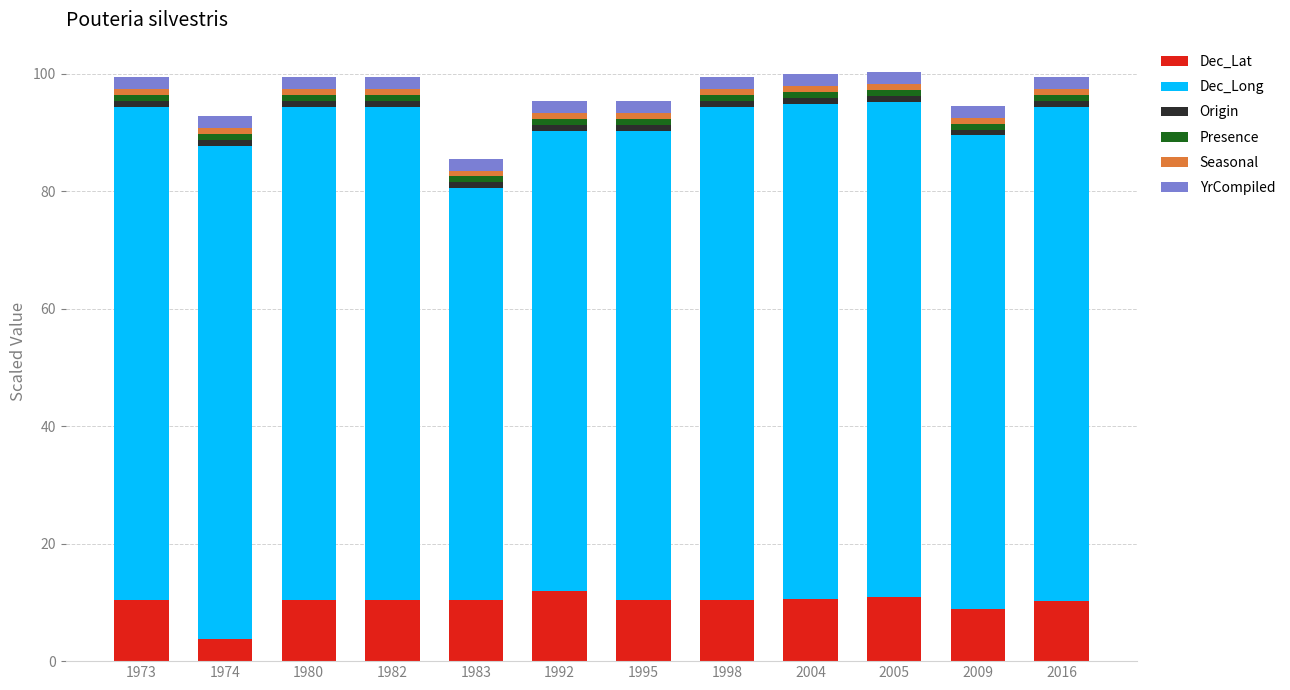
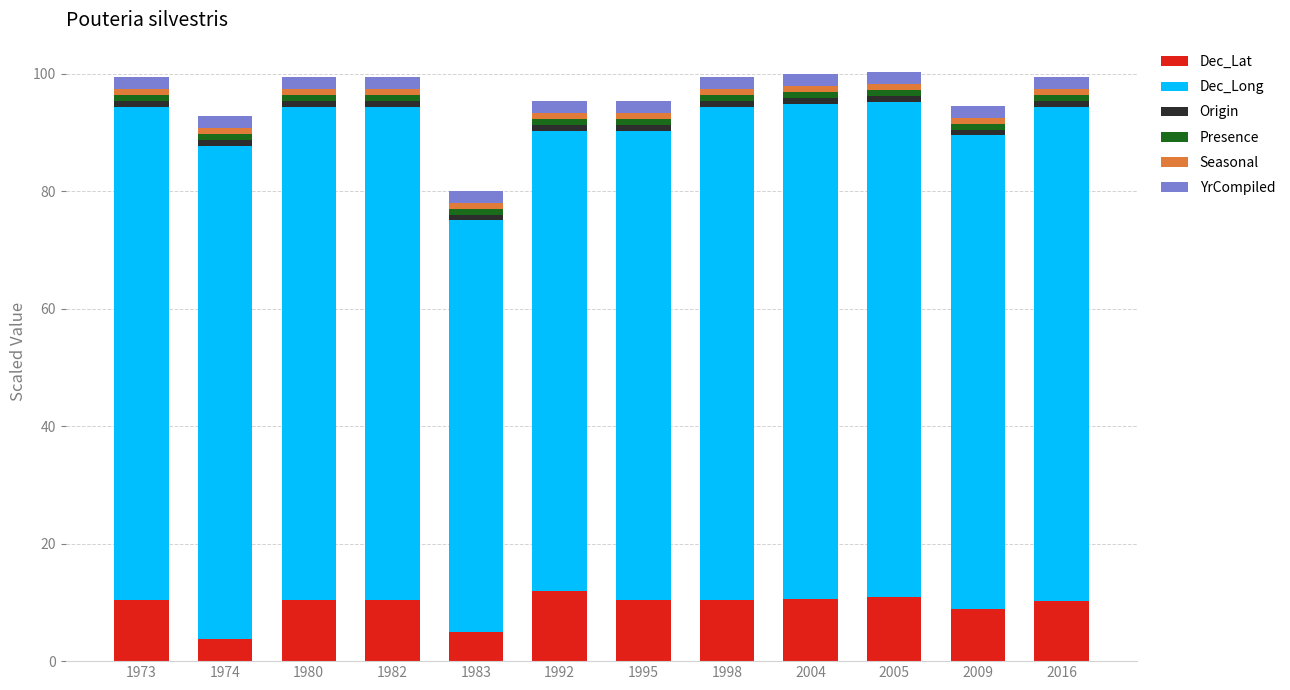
Dec_Lat, 1983: 10 -> 5
